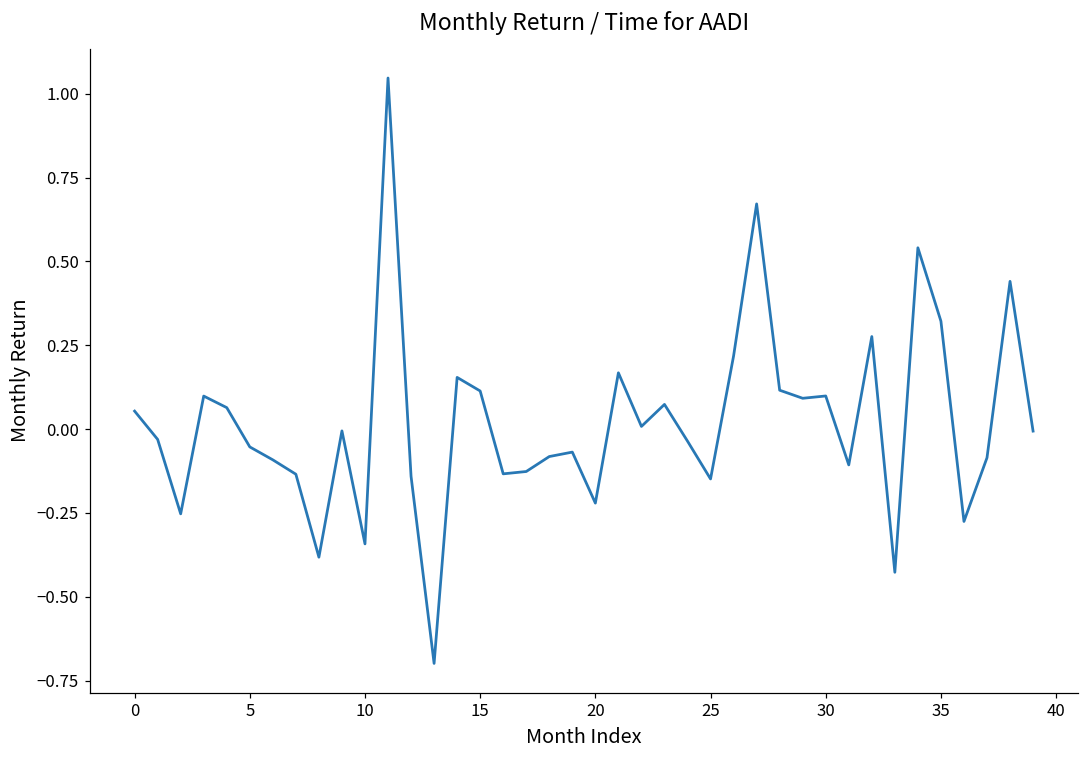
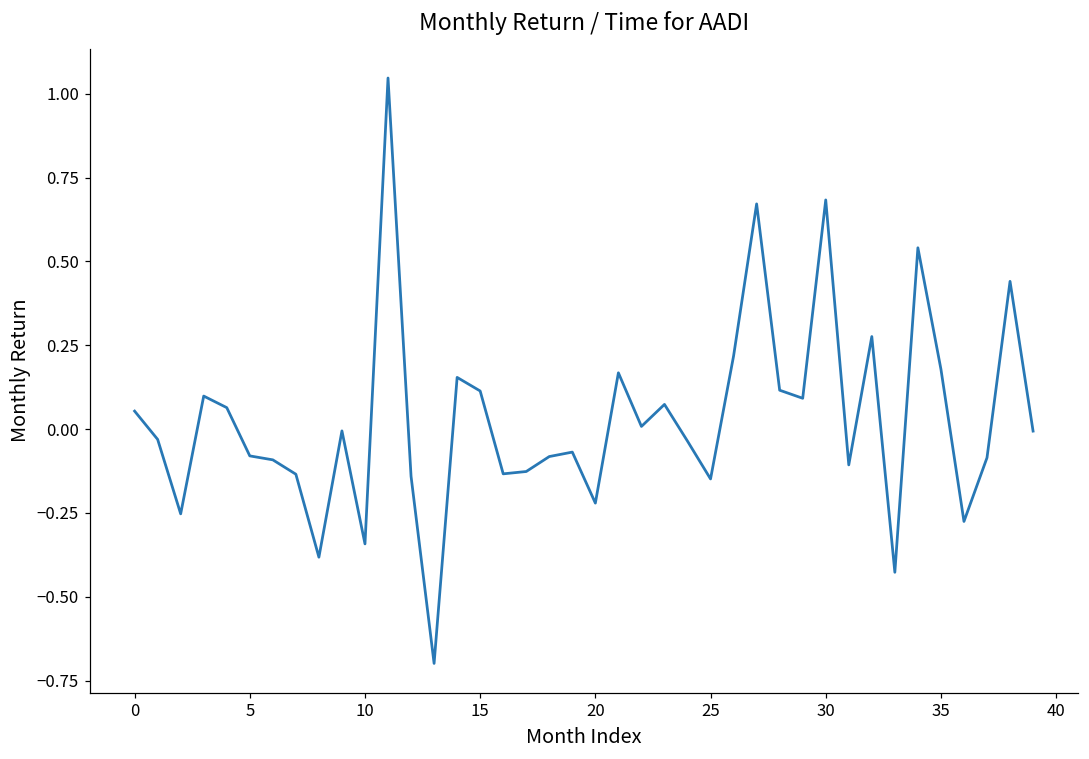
5: -0.05 -> -0.08
30: 0.10 -> 0.68
35: 0.32 -> 0.18
